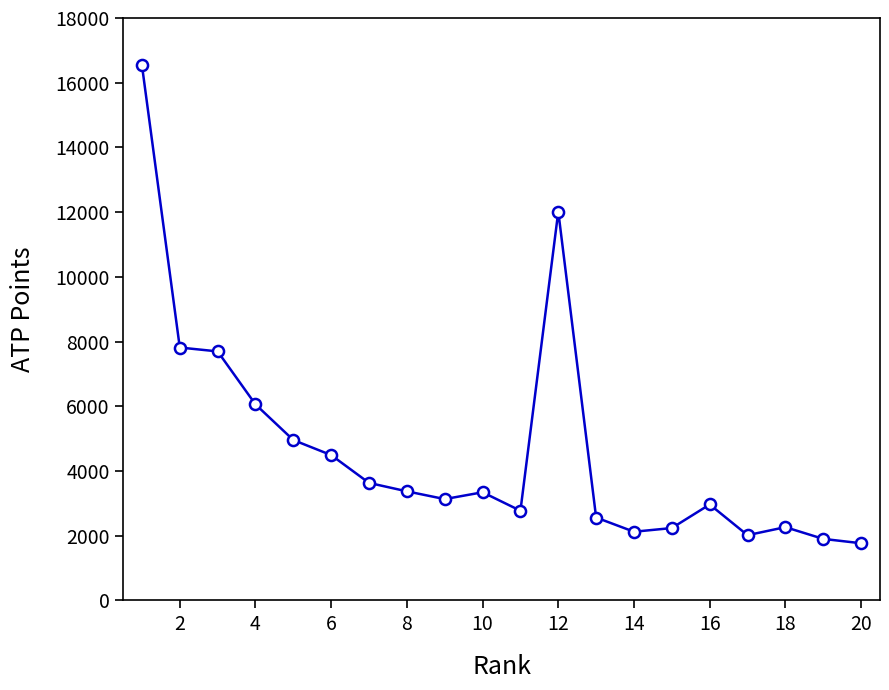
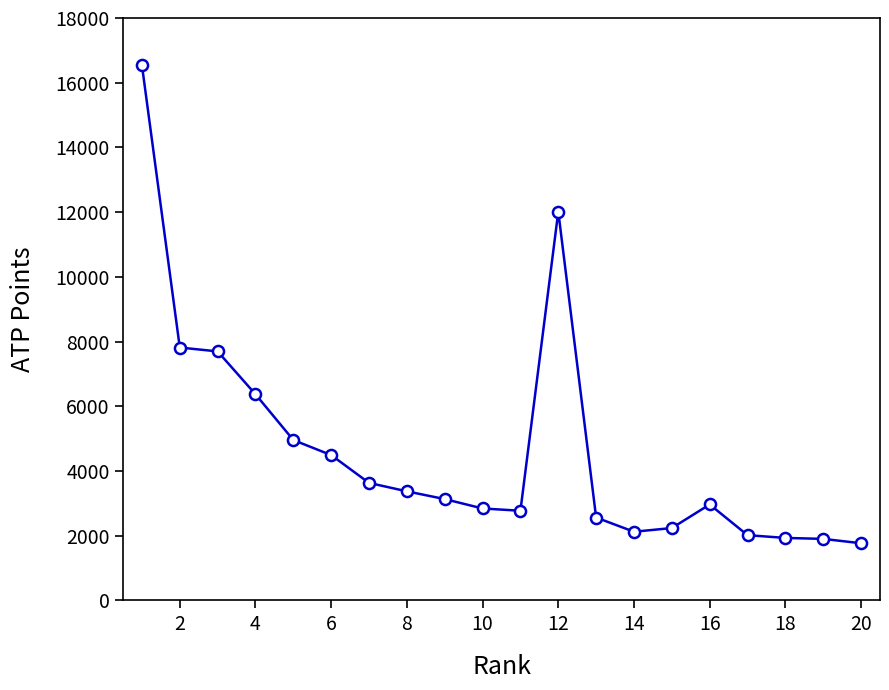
4: 6100 -> 6400
10: 3300 -> 2800
18: 2300 -> 1900
